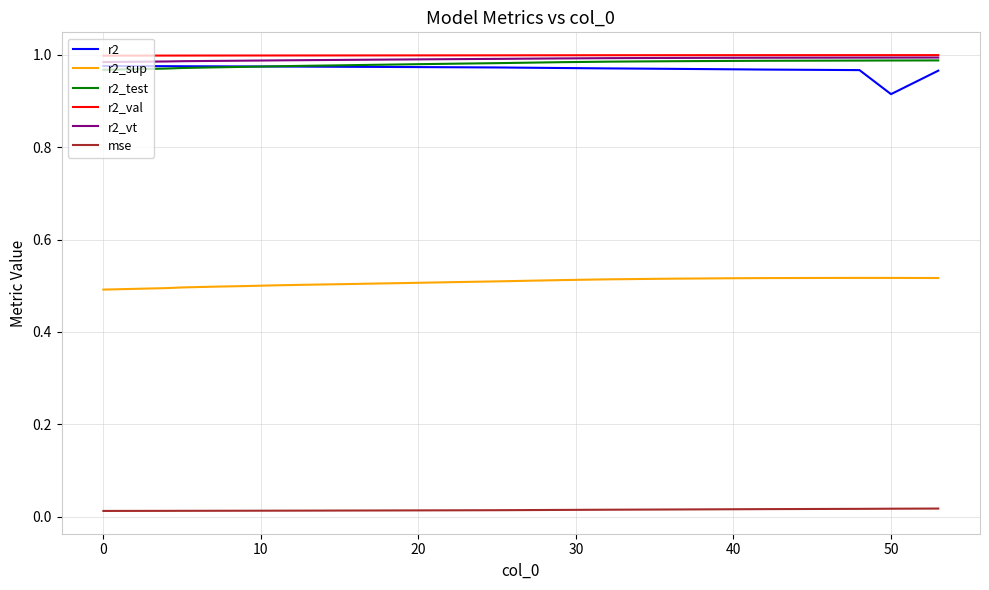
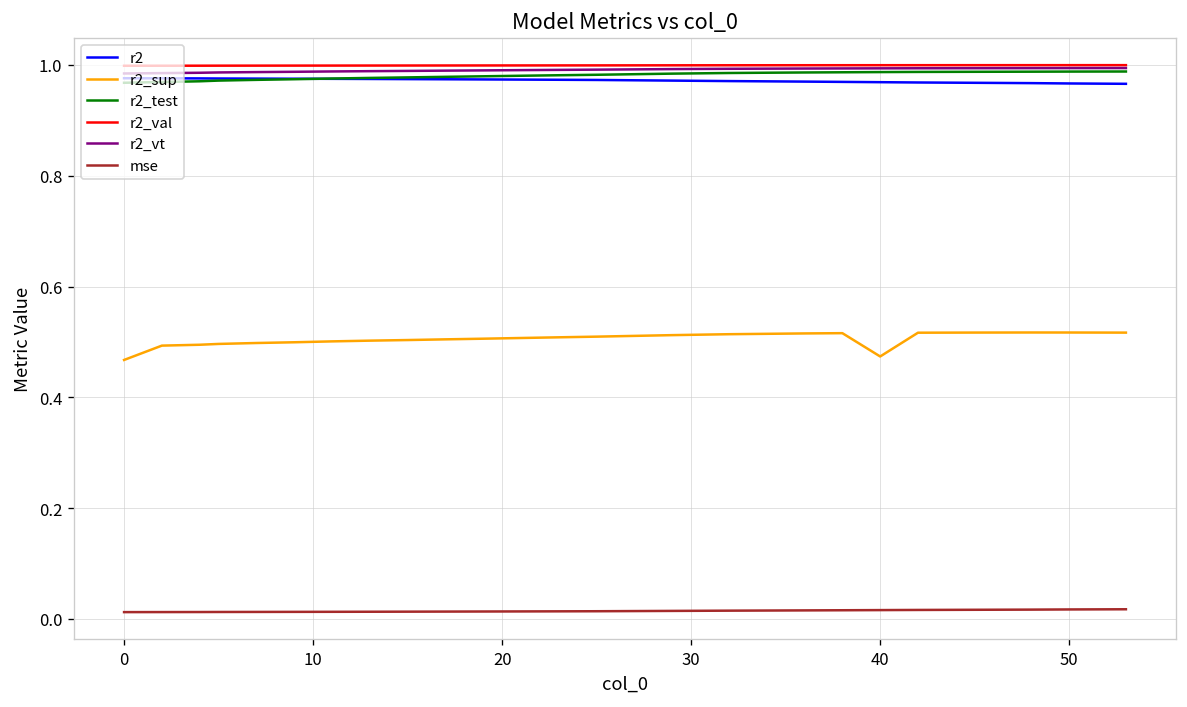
r2_sup, 0: 0.49 -> 0.47
r2_sup, 40: 0.52 -> 0.47
r2, 50: 0.92 -> 0.97
